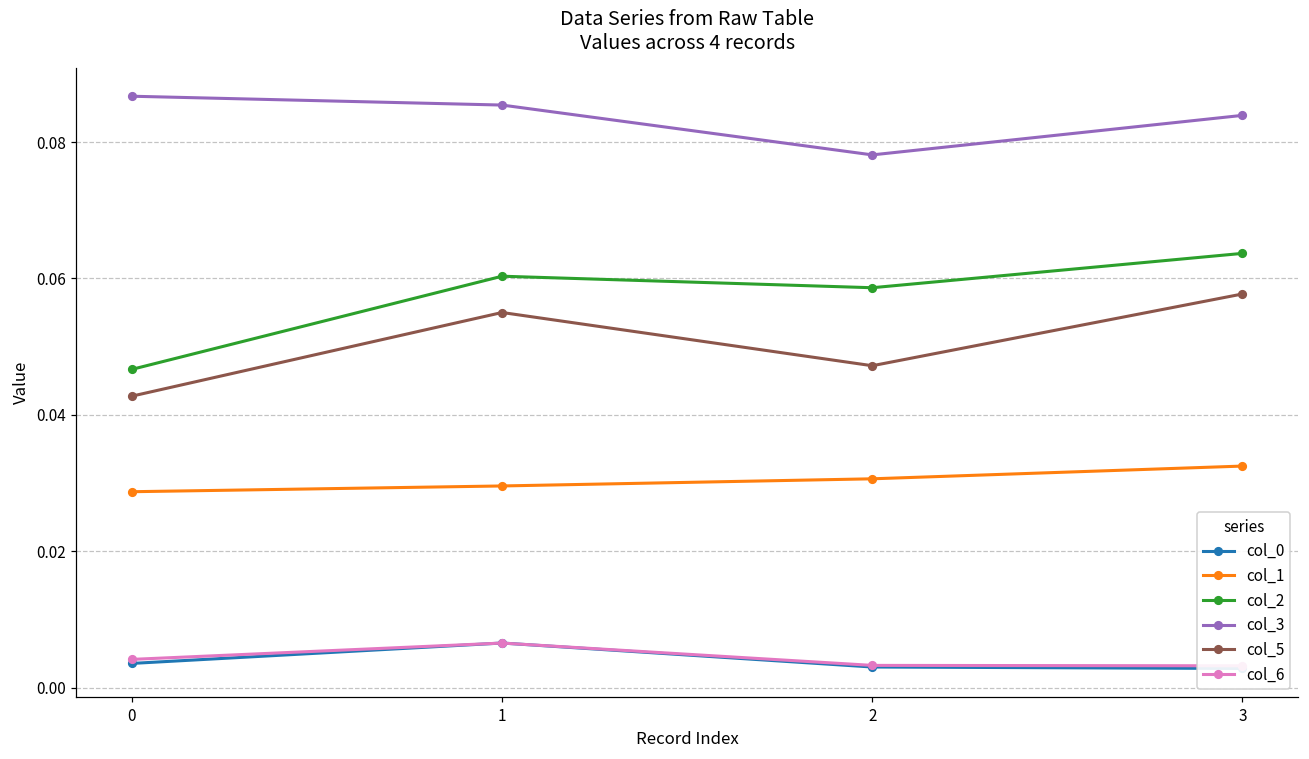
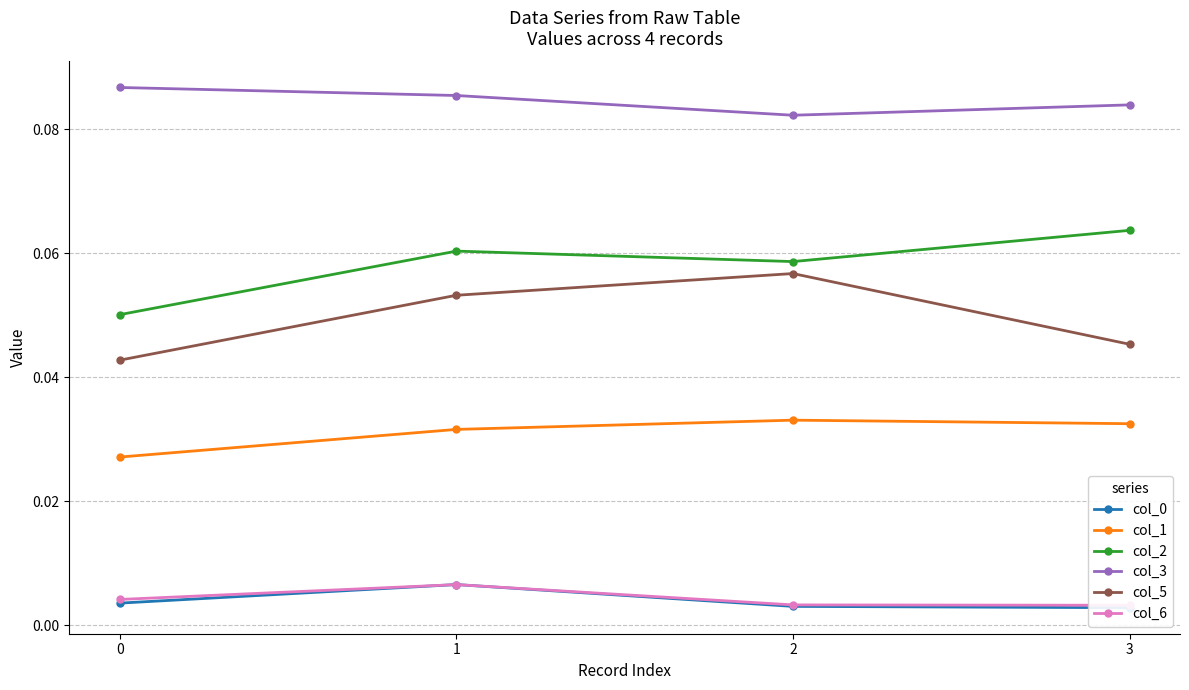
col_1, 0: 0.029 -> 0.027
col_2, 0: 0.047 -> 0.050
col_1, 1: 0.030 -> 0.032
col_5, 1: 0.055 -> 0.053
col_1, 2: 0.031 -> 0.033
col_3, 2: 0.078 -> 0.082
col_5, 2: 0.047 -> 0.057
col_5, 3: 0.058 -> 0.045
